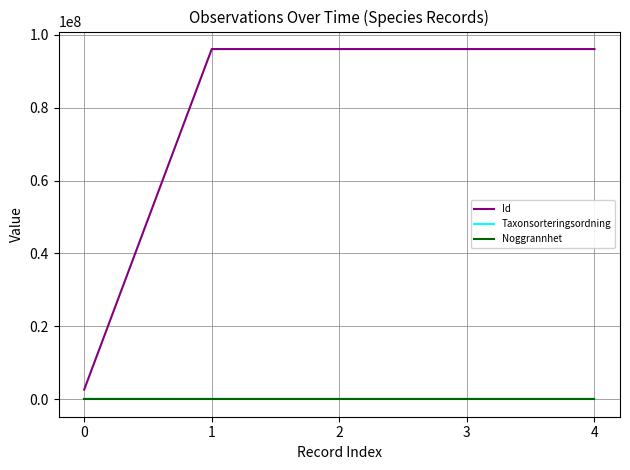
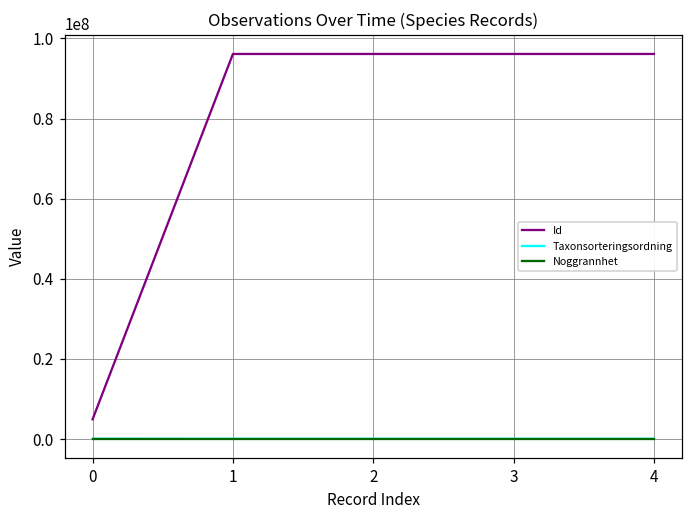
Id, 0: 3000000 -> 5000000
